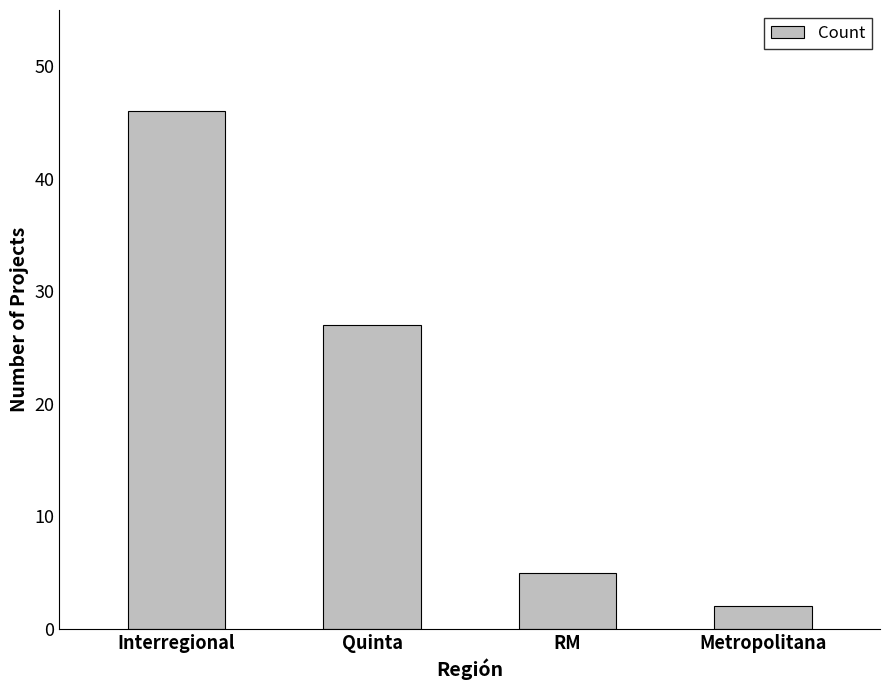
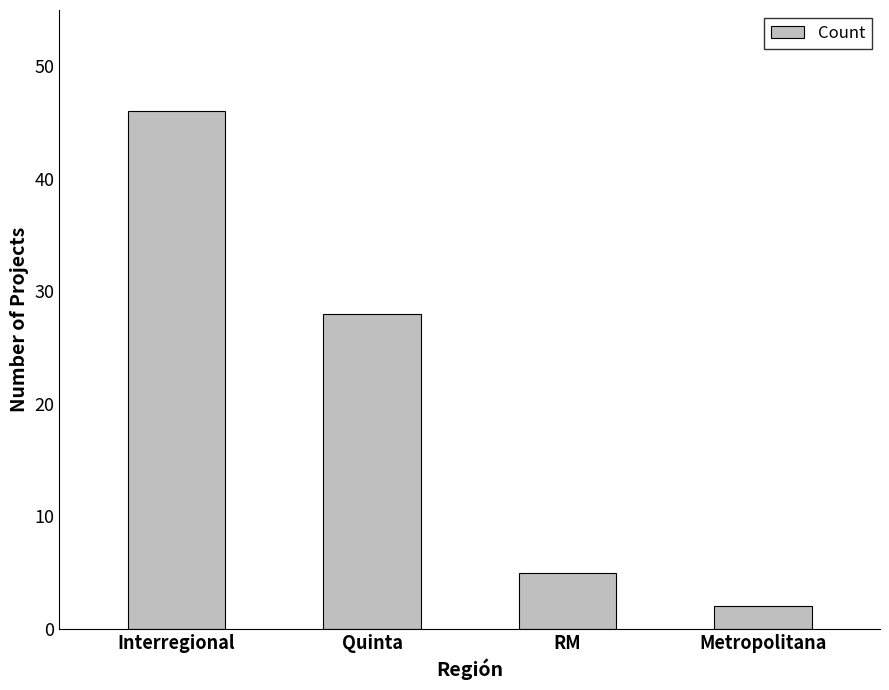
Quinta: 27 -> 28
